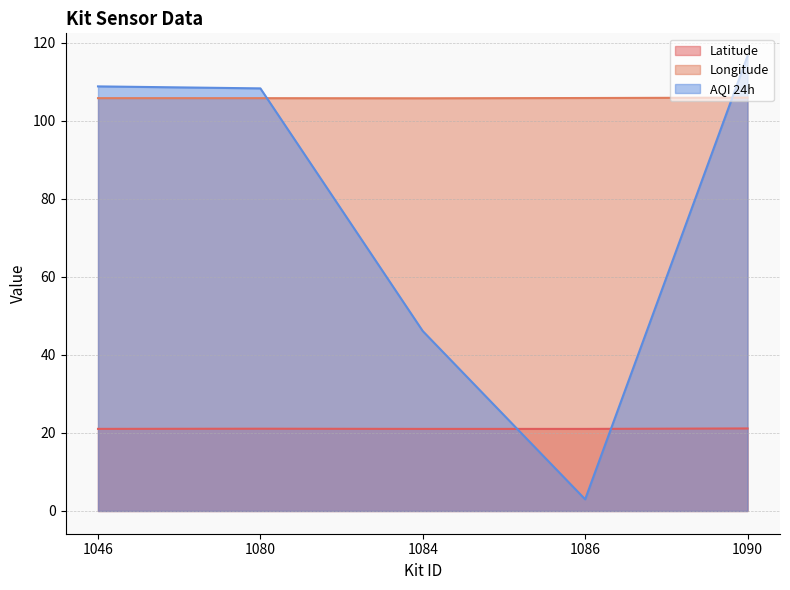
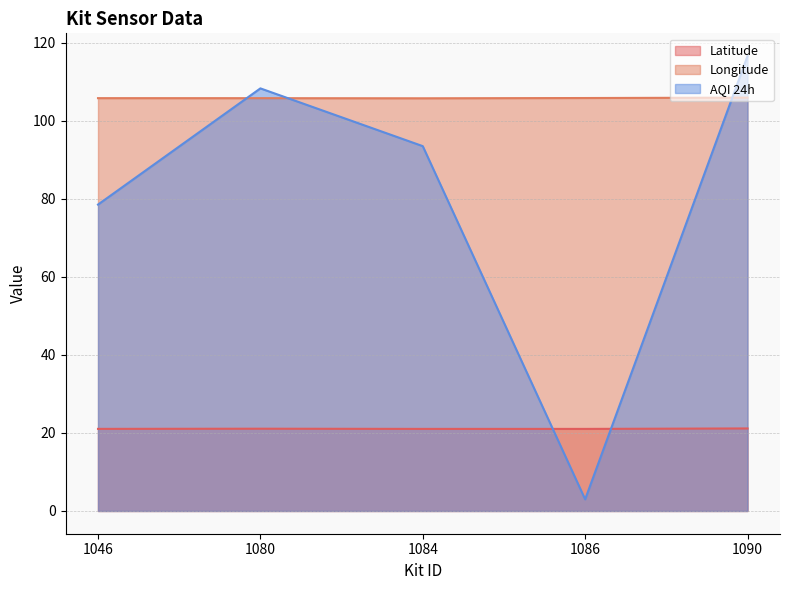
AQI 24h, 1046: 109 -> 79
AQI 24h, 1084: 46 -> 93
